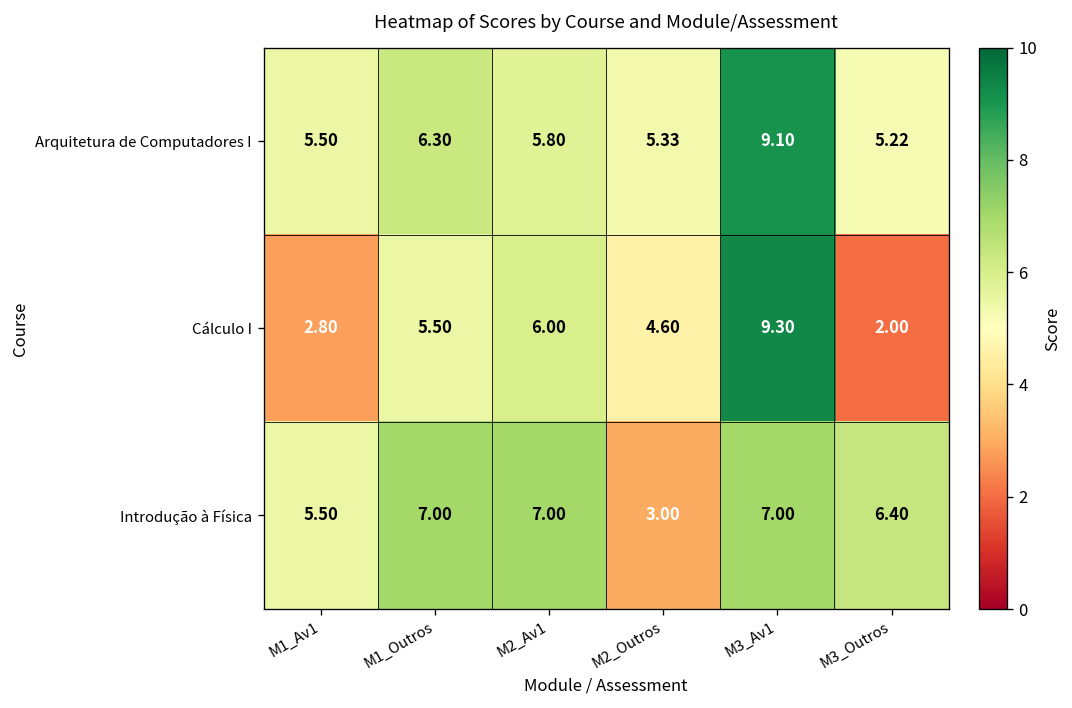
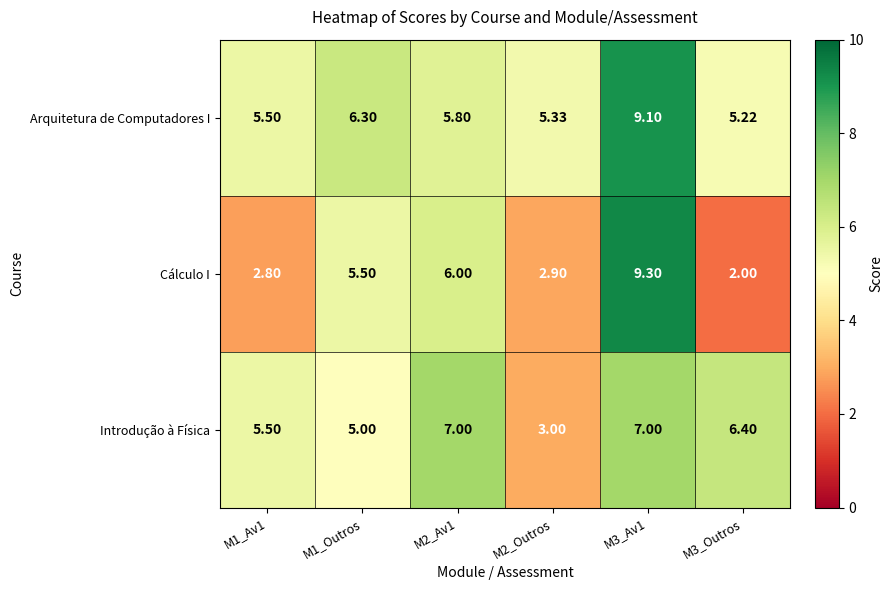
Cálculo I, M2_Outros: 4.60 -> 2.90
Introdução à Física, M1_Outros: 7.00 -> 5.00
